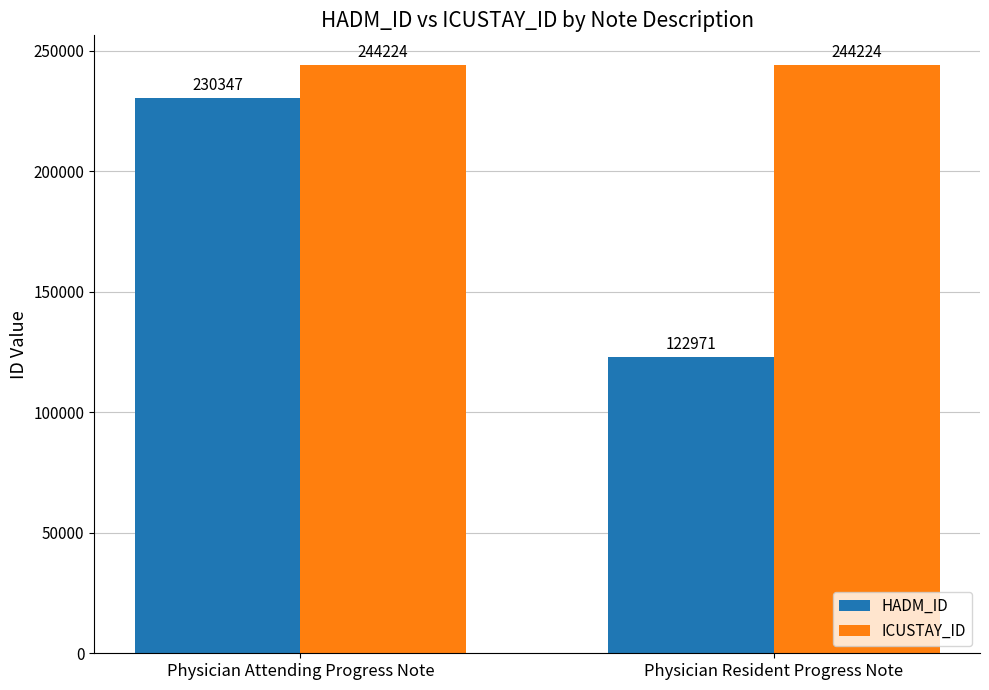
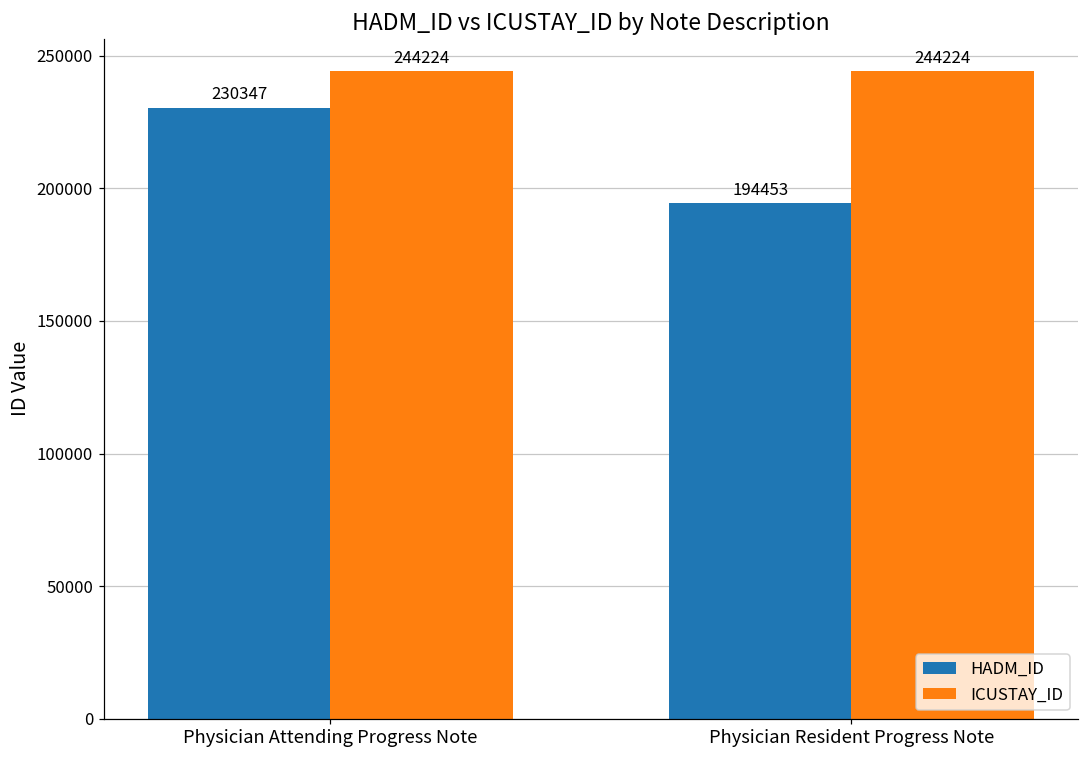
HADM_ID, Physician Resident Progress Note: 122971 -> 194453
